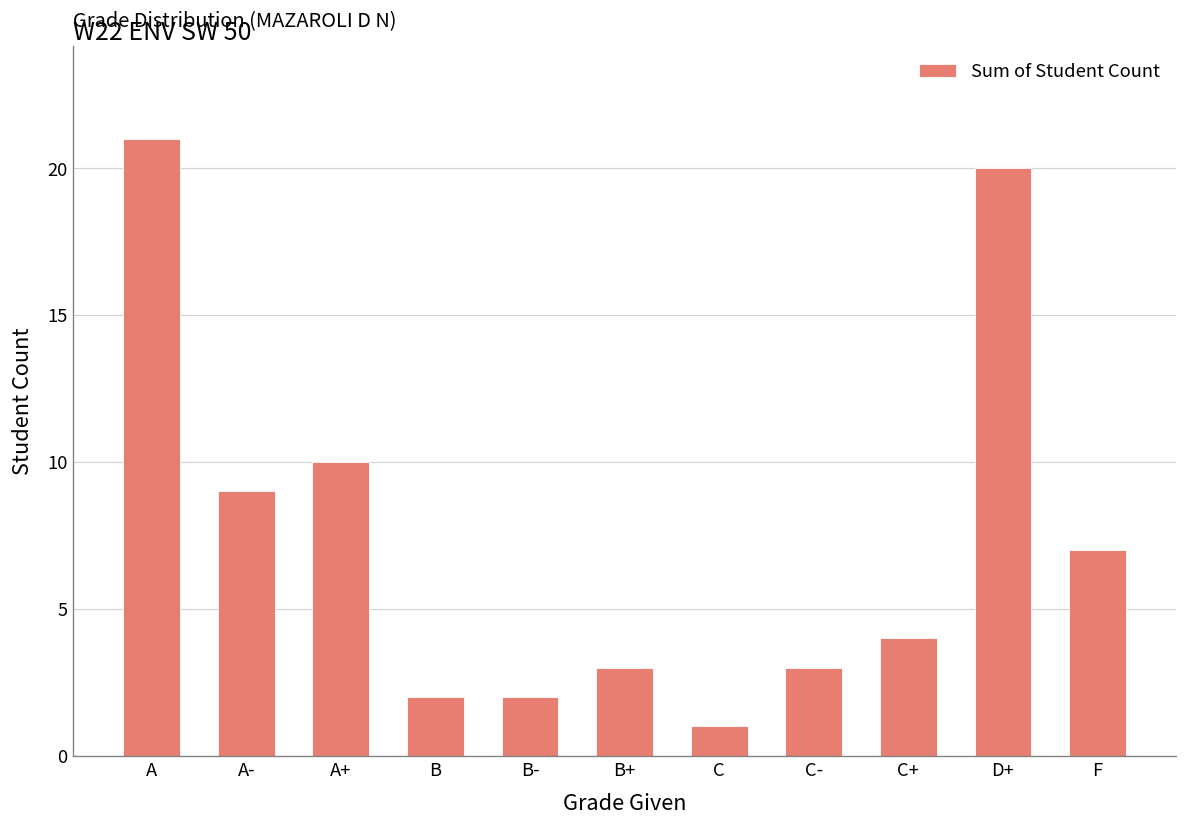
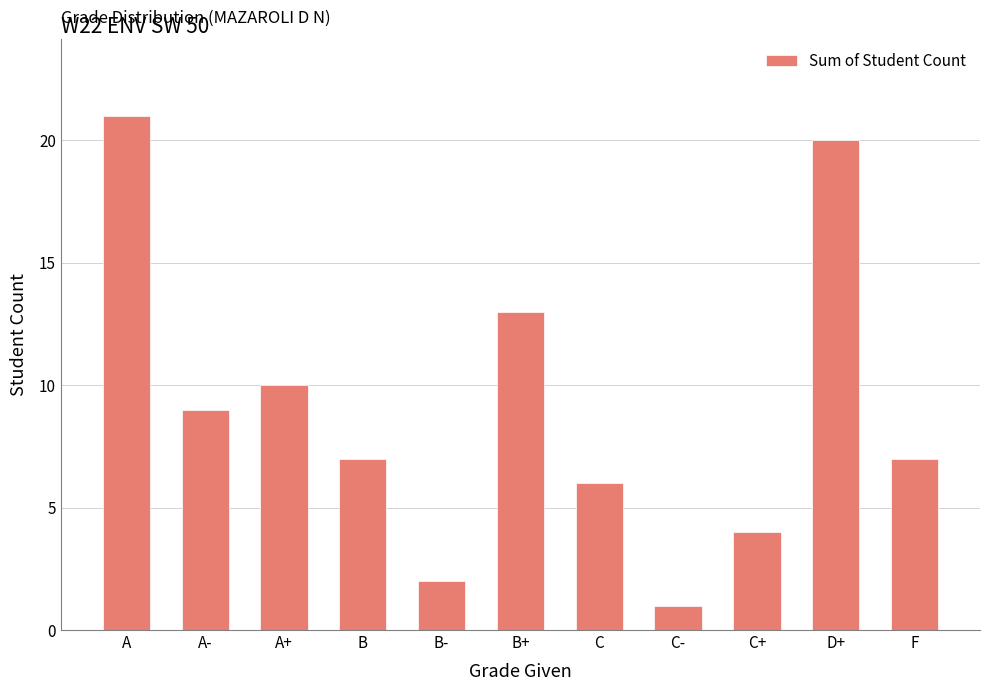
B: 2 -> 7
B+: 3 -> 13
C: 1 -> 6
C-: 3 -> 1
